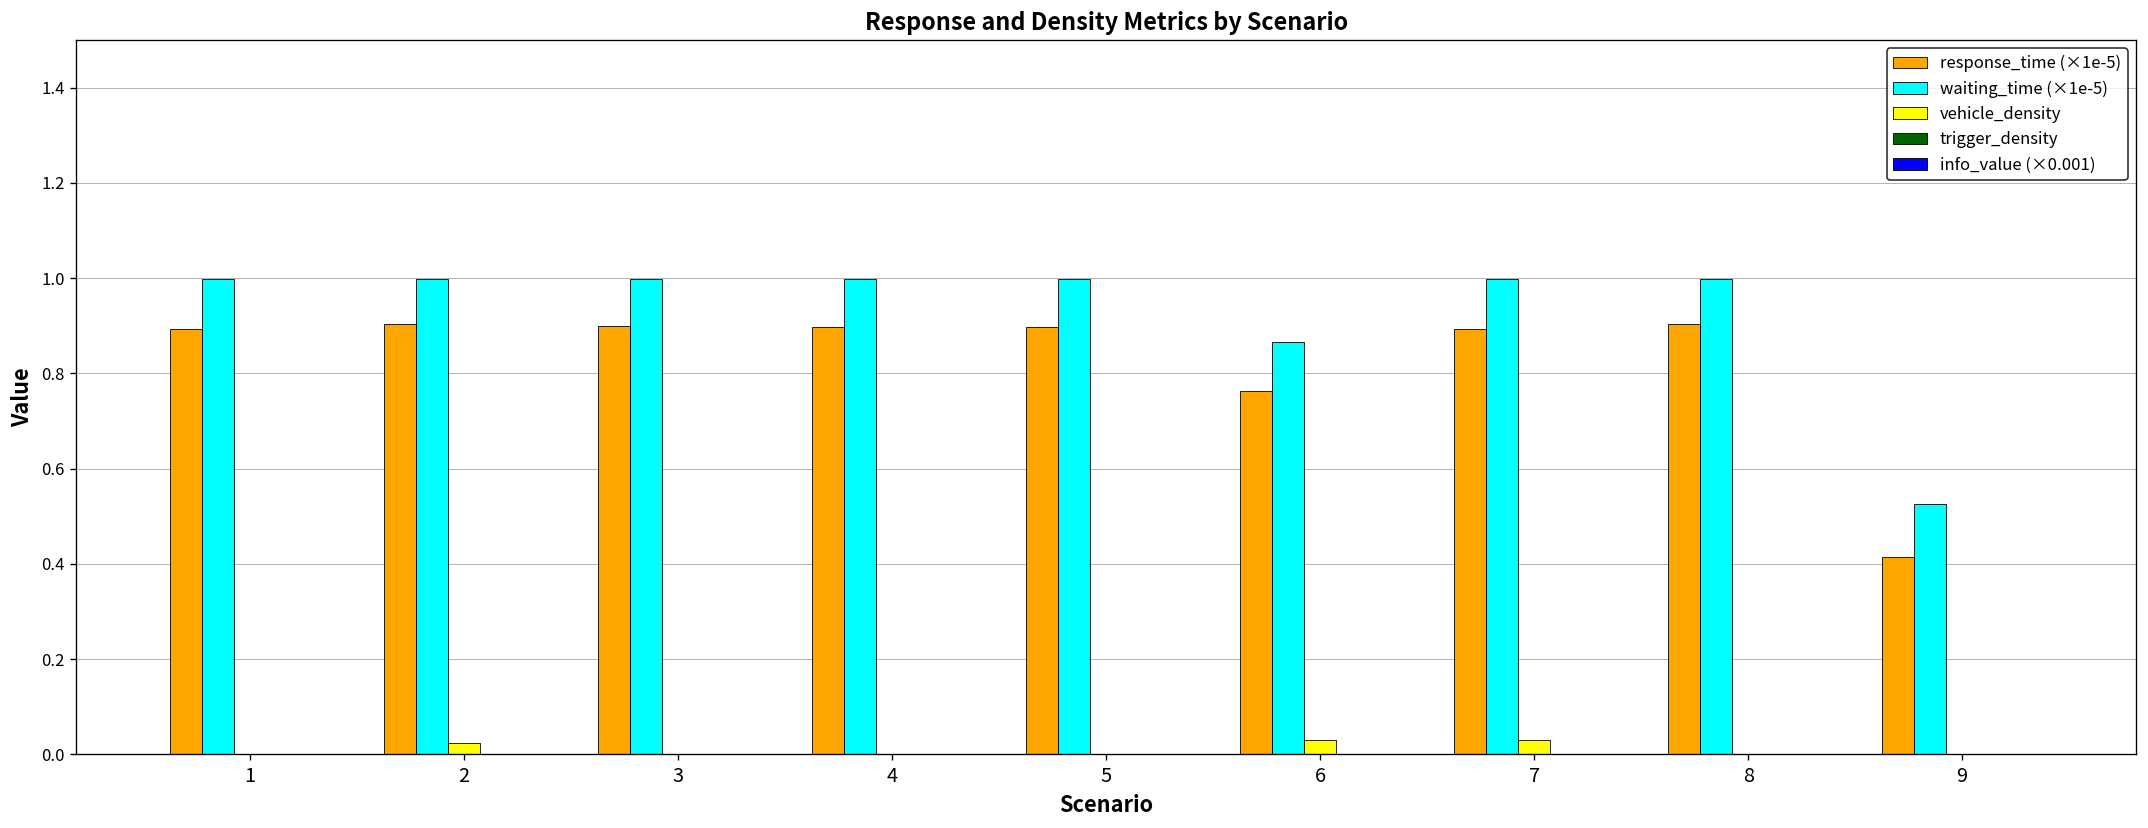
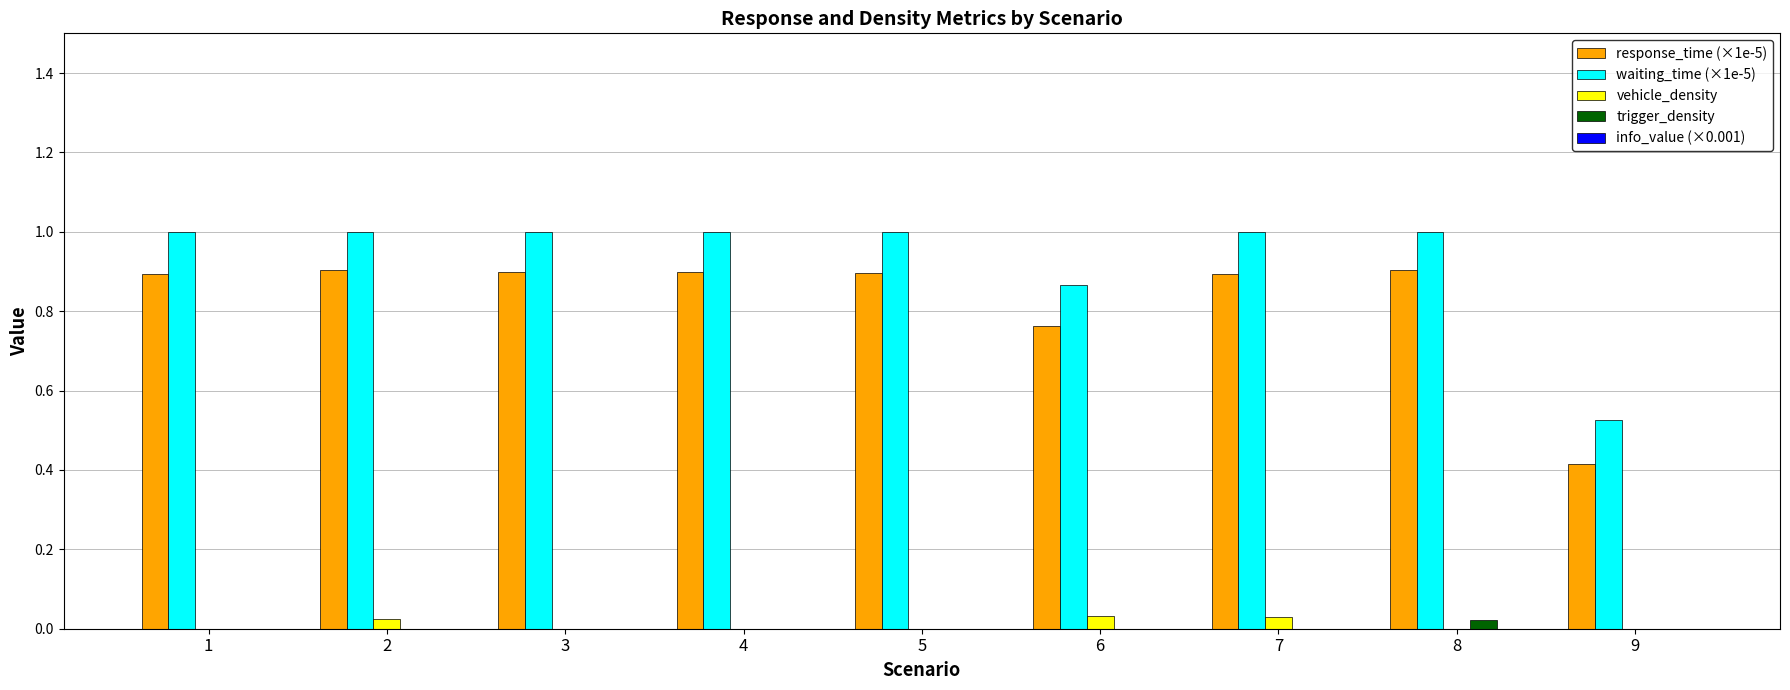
trigger_density, 8: 0.00 -> 0.02
